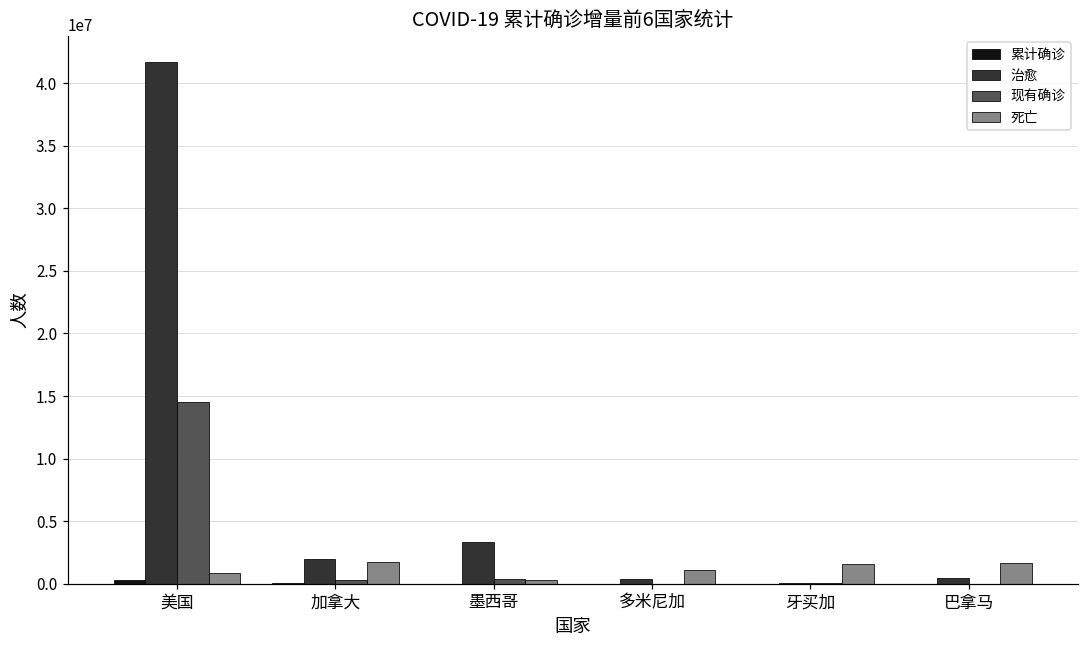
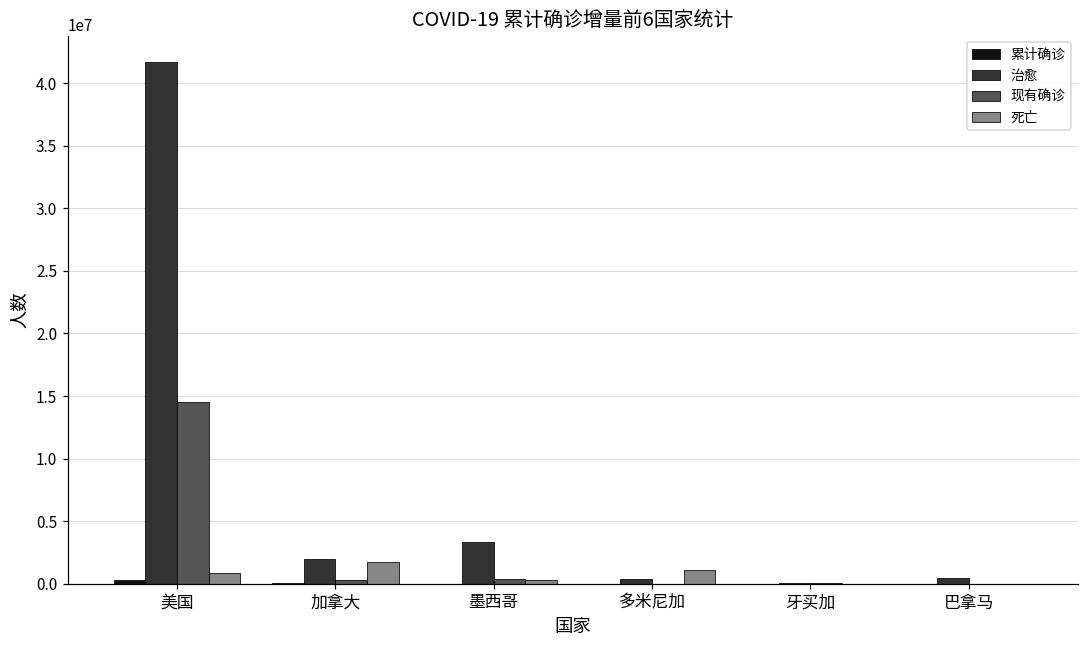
死亡, 牙买加: 1600000 -> 0
死亡, 巴拿马: 1700000 -> 0
